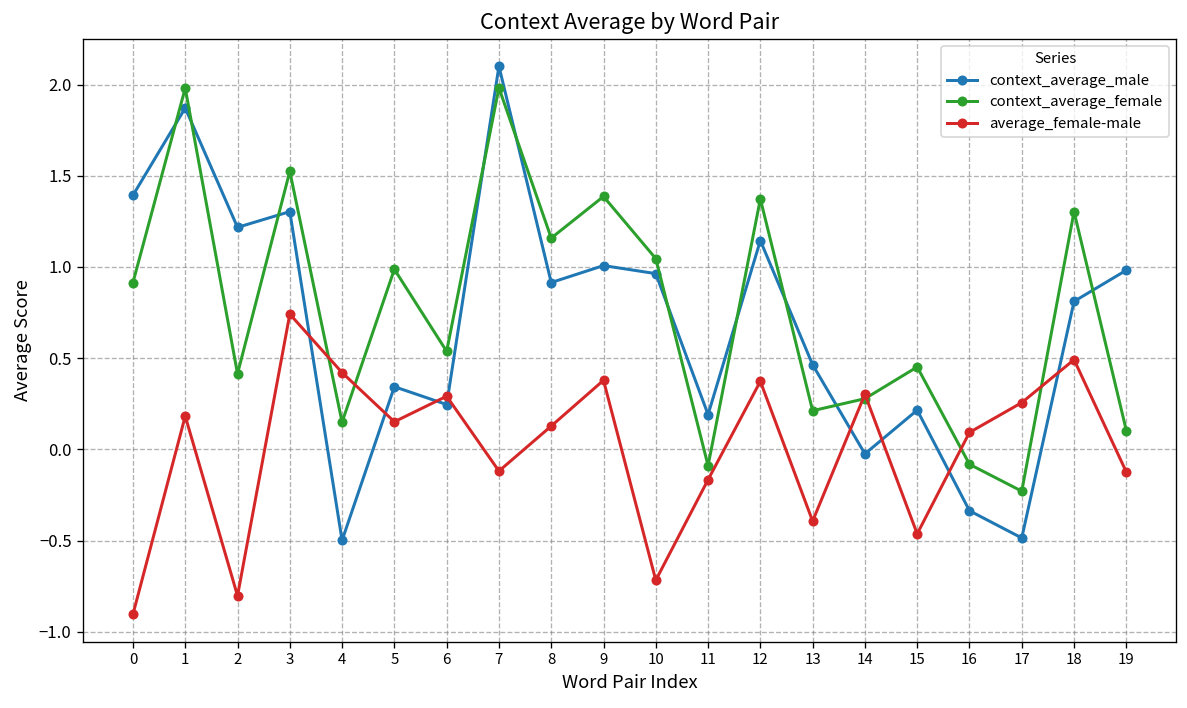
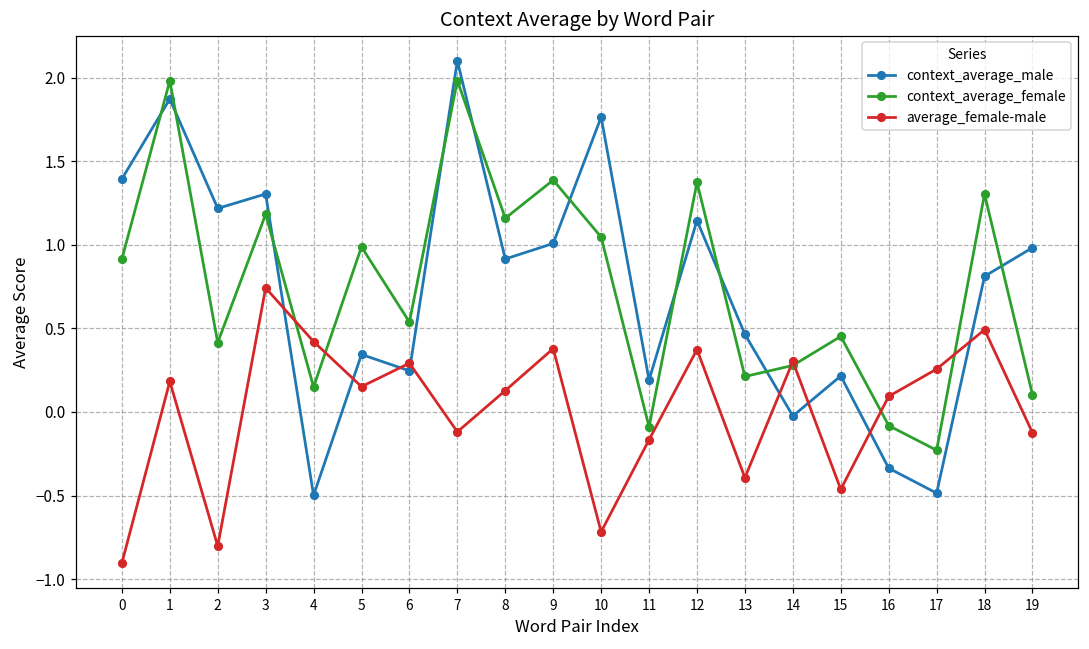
context_average_female, 3: 1.52 -> 1.18
context_average_male, 10: 0.96 -> 1.76
